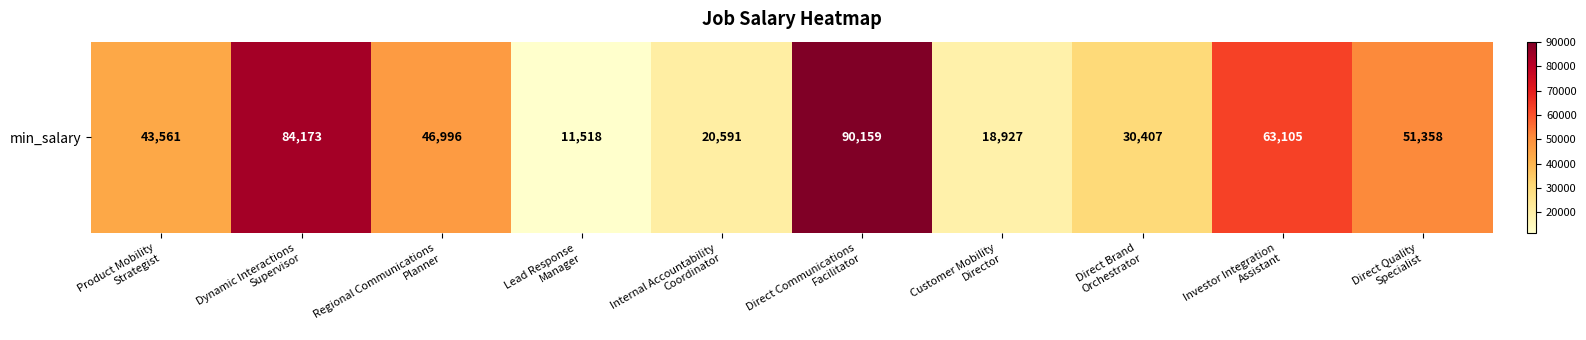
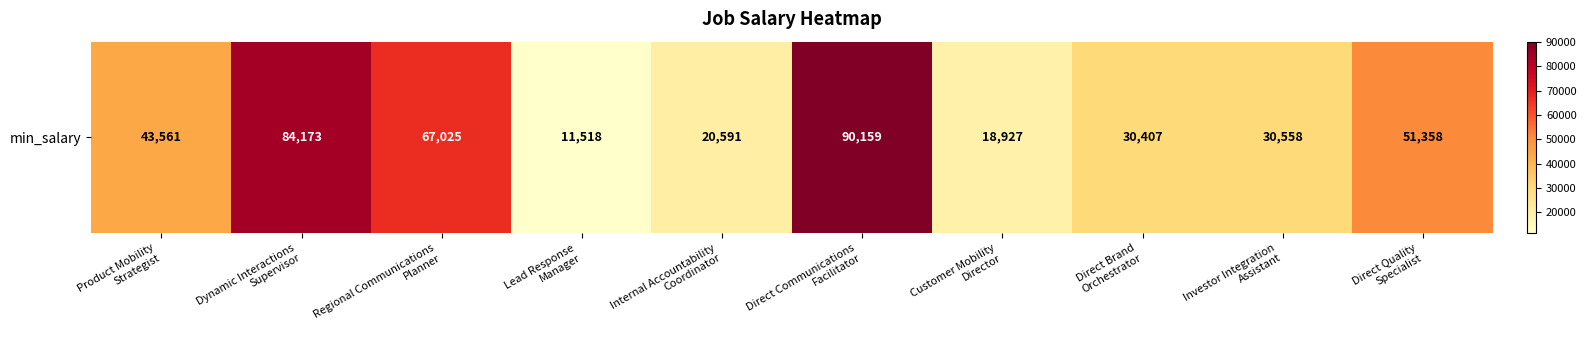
min_salary, Regional Communications Planner: 46,996 -> 67,025
min_salary, Investor Integration Assistant: 63,105 -> 30,558
